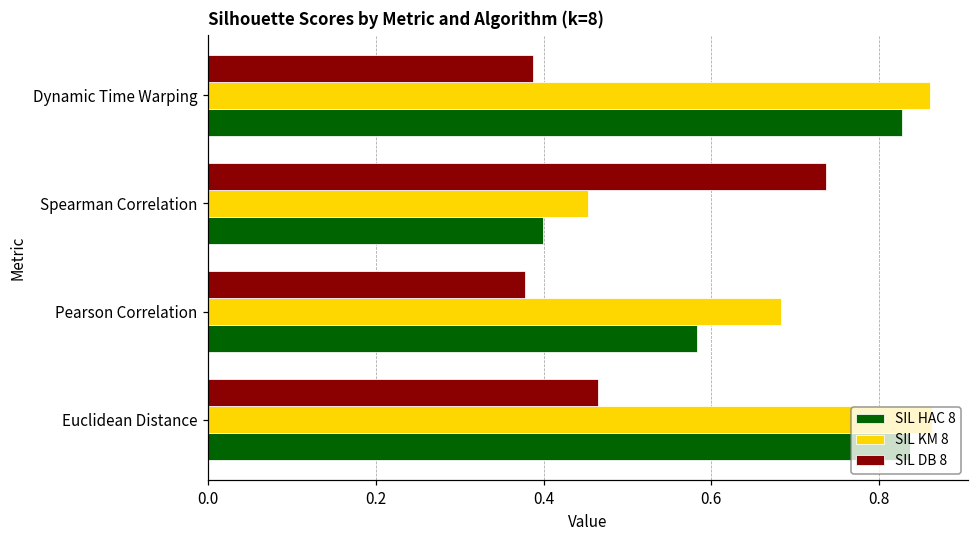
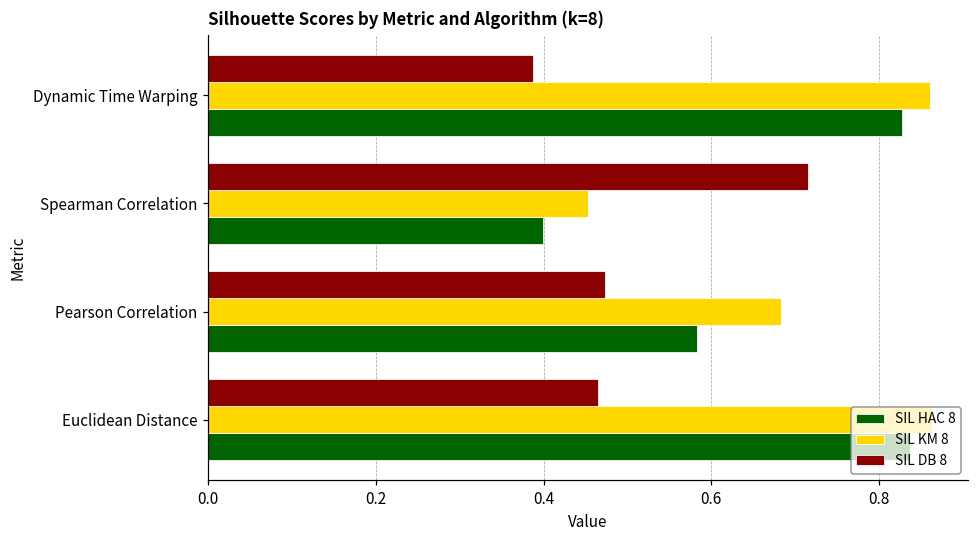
SIL DB 8, Spearman Correlation: 0.74 -> 0.72
SIL DB 8, Pearson Correlation: 0.38 -> 0.47
